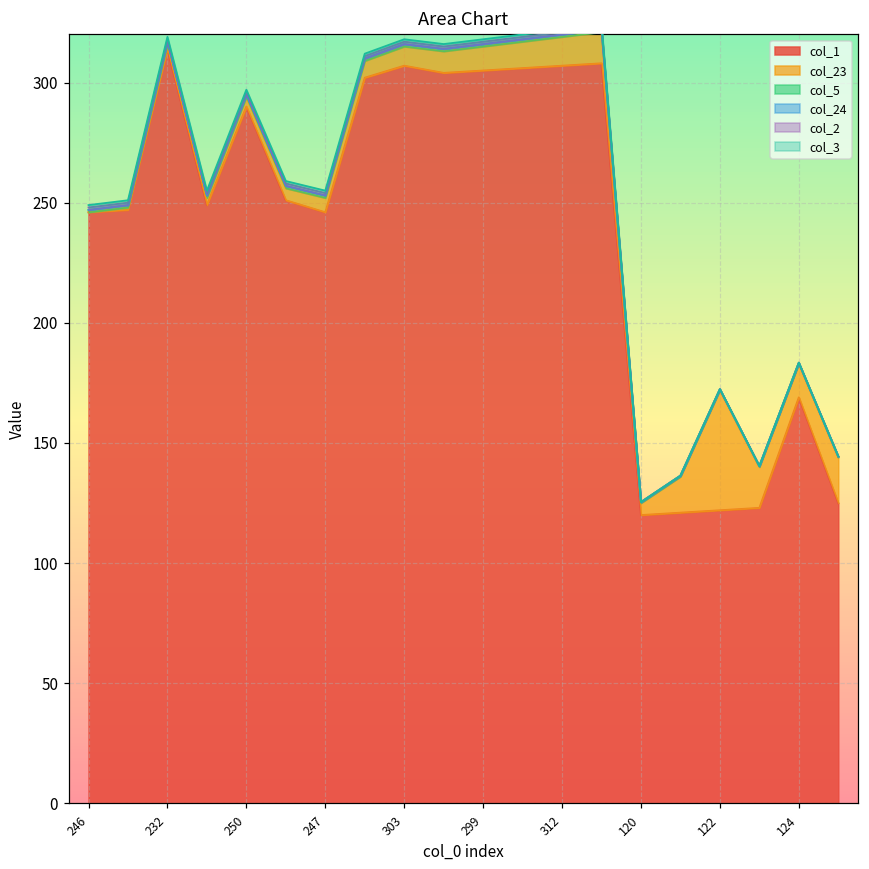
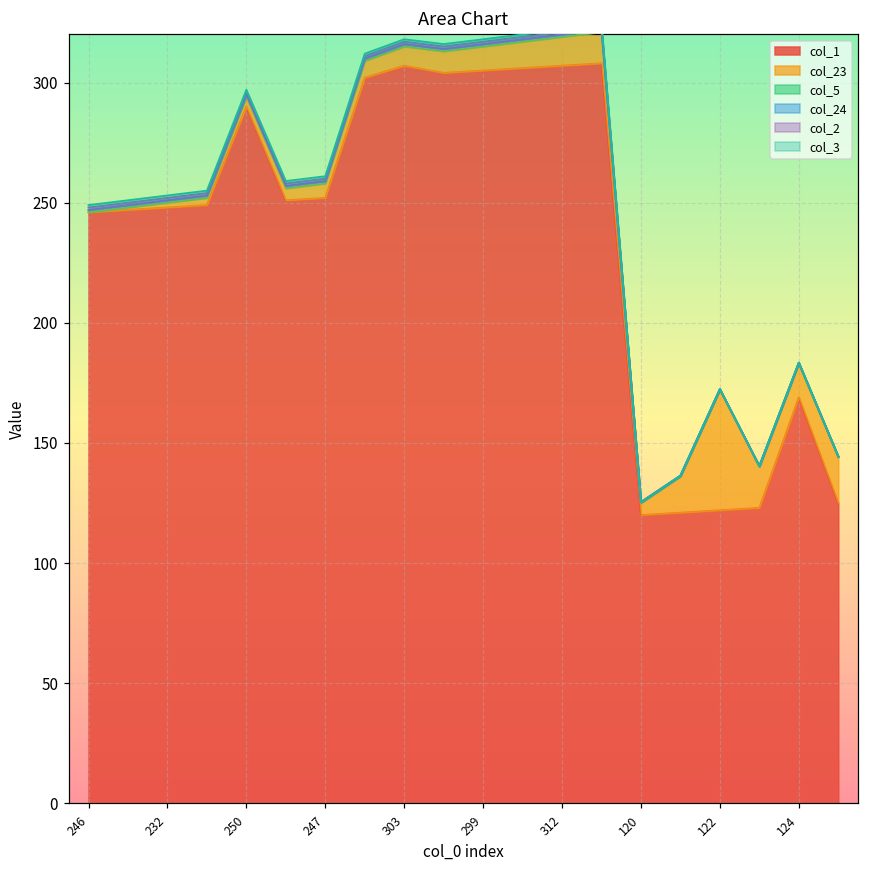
col_1, 232: 314 -> 248
col_1, 247: 246 -> 252
